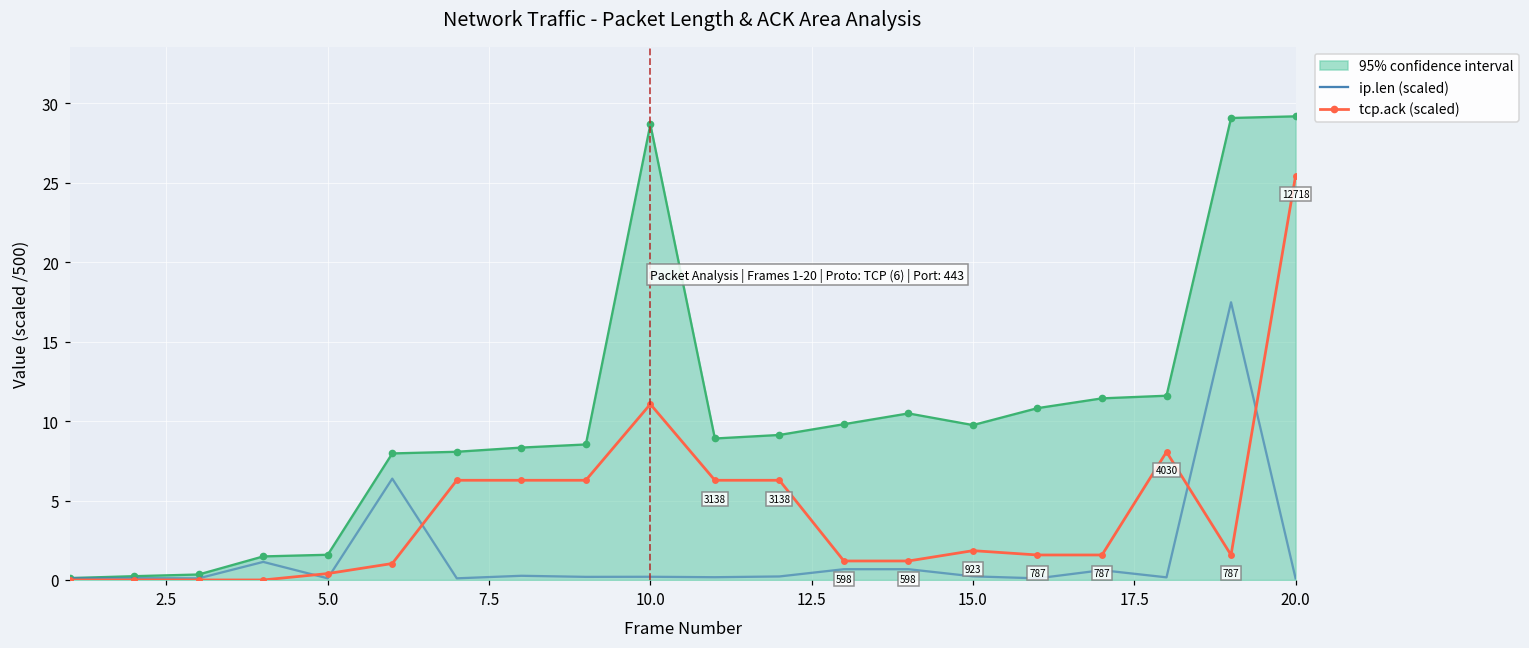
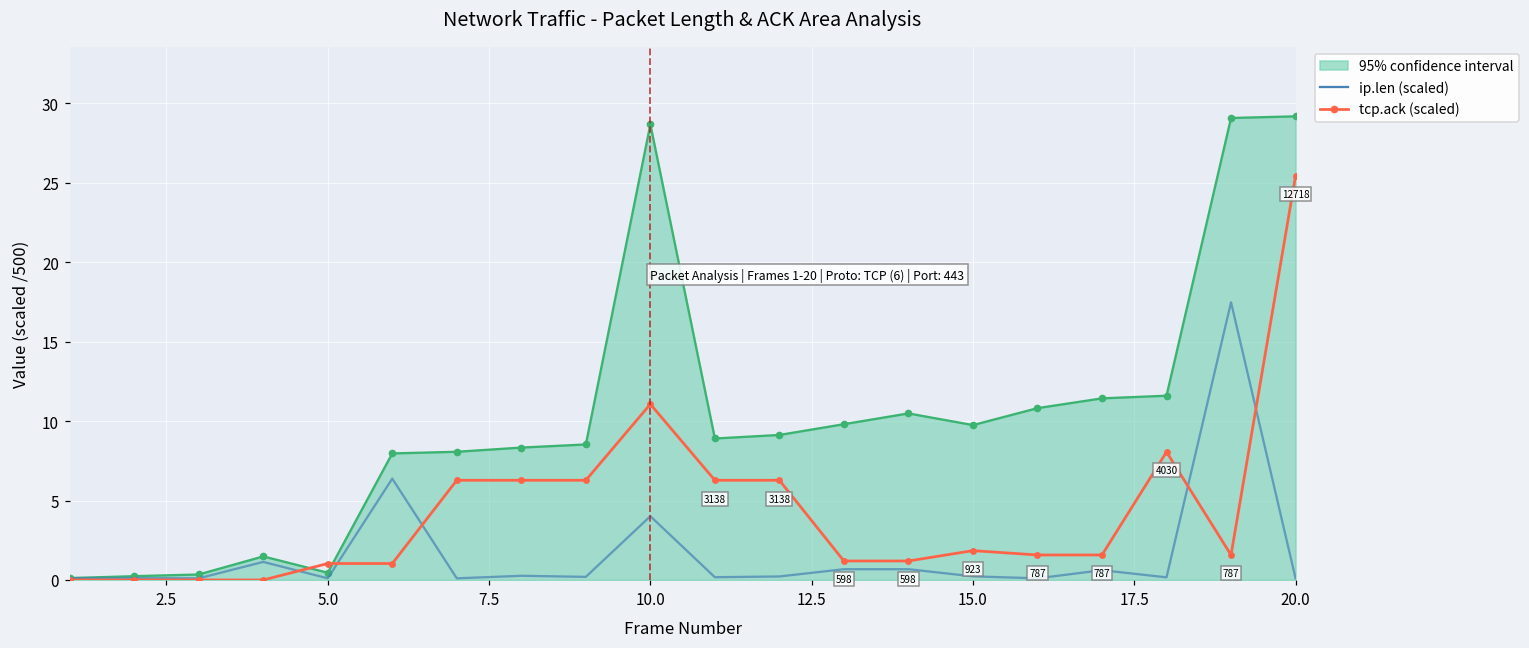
95% confidence interval, 5.0: 1.6 -> 0.5
tcp.ack (scaled), 5.0: 0.4 -> 1.0
ip.len (scaled), 10.0: 0.2 -> 4.0
